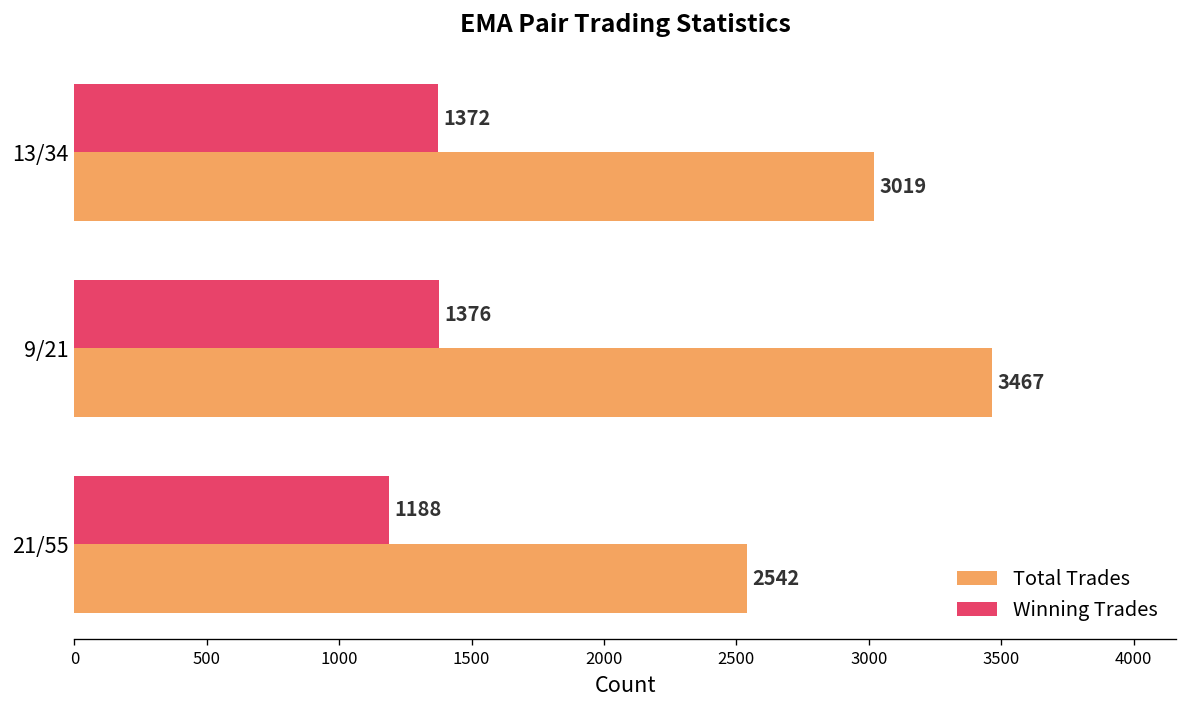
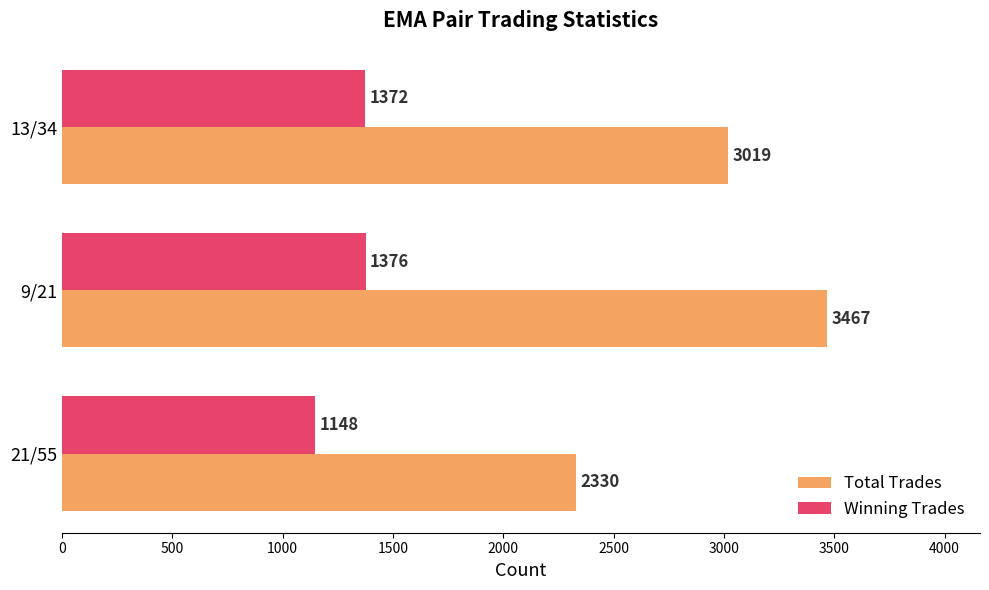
Winning Trades, 21/55: 1188 -> 1148
Total Trades, 21/55: 2542 -> 2330
